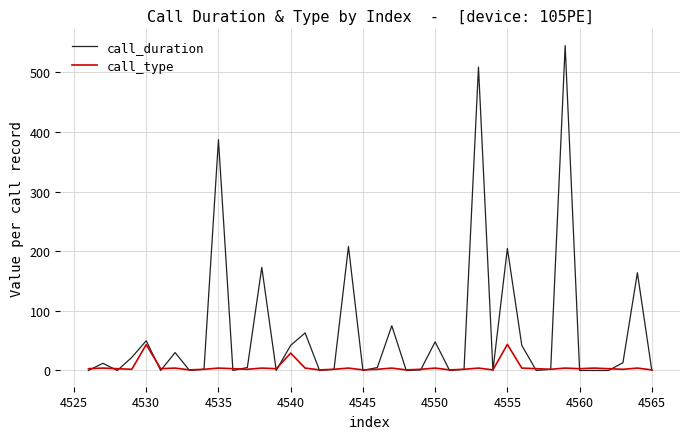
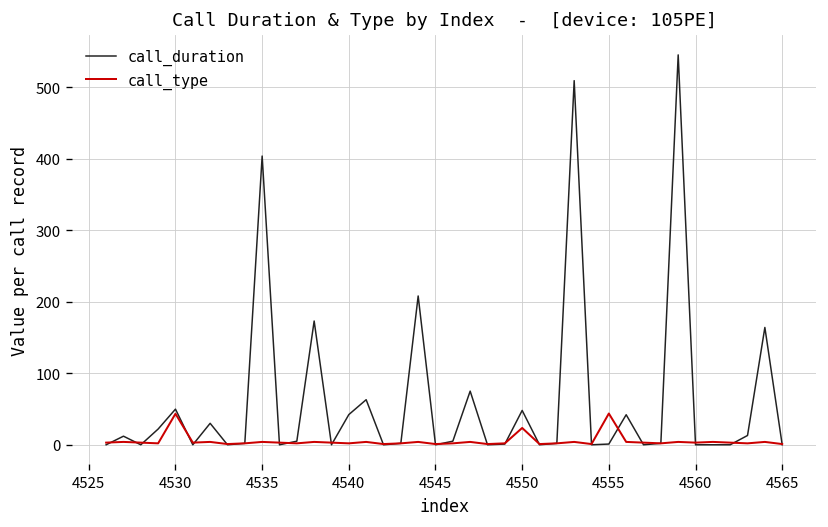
call_duration, 4535: 390 -> 400
call_type, 4540: 30 -> 0
call_type, 4550: 0 -> 20
call_duration, 4555: 200 -> 0
